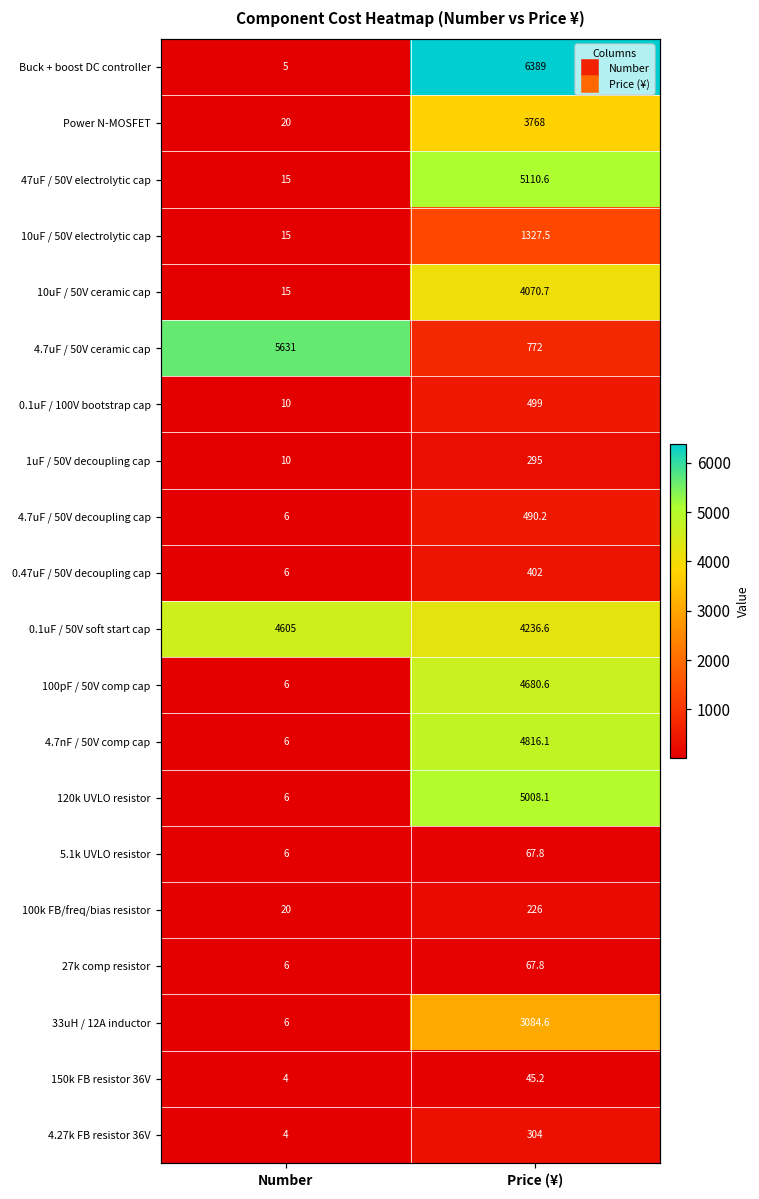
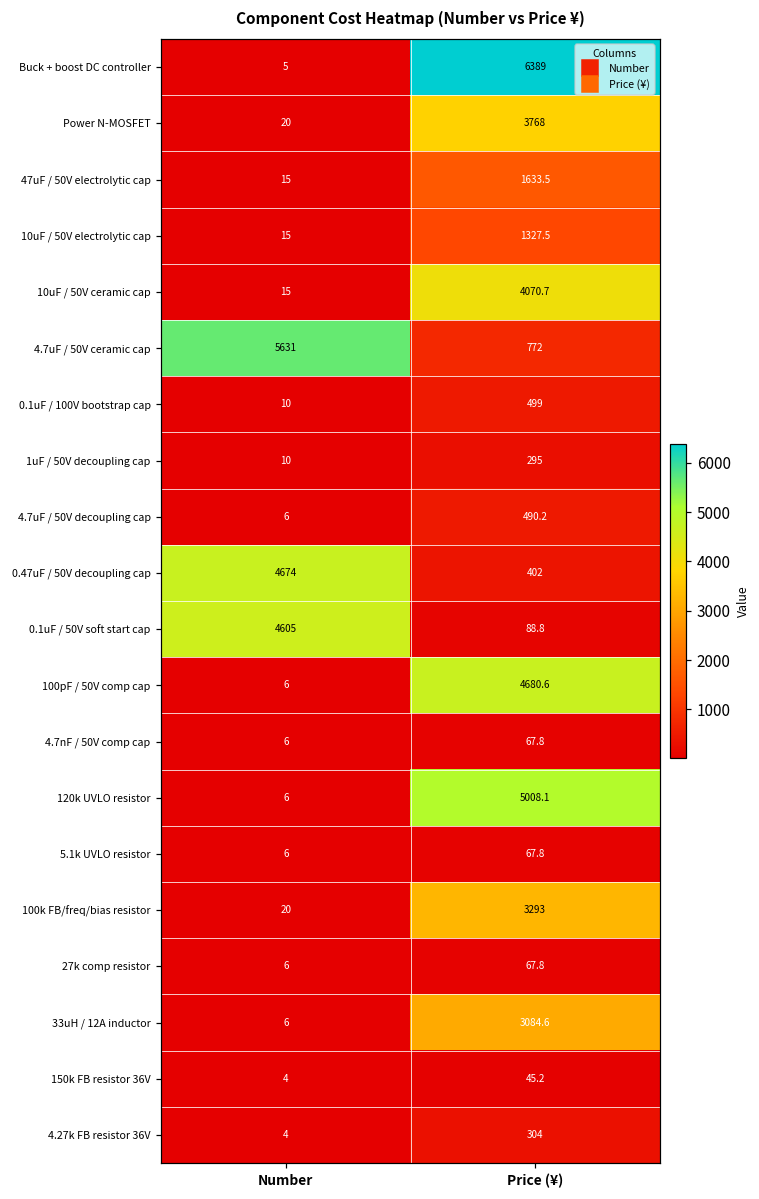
47uF / 50V electrolytic cap, Price (¥): 5110.6 -> 1633.5
0.47uF / 50V decoupling cap, Number: 6 -> 4674
0.1uF / 50V soft start cap, Price (¥): 4236.6 -> 88.8
4.7nF / 50V comp cap, Price (¥): 4816.1 -> 67.8
100k FB/freq/bias resistor, Price (¥): 226 -> 3293
